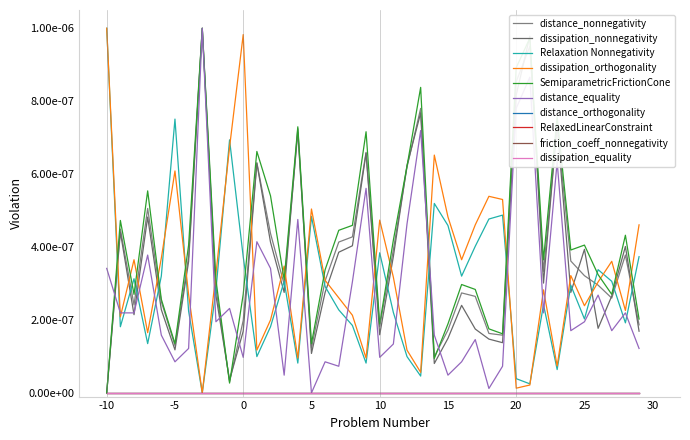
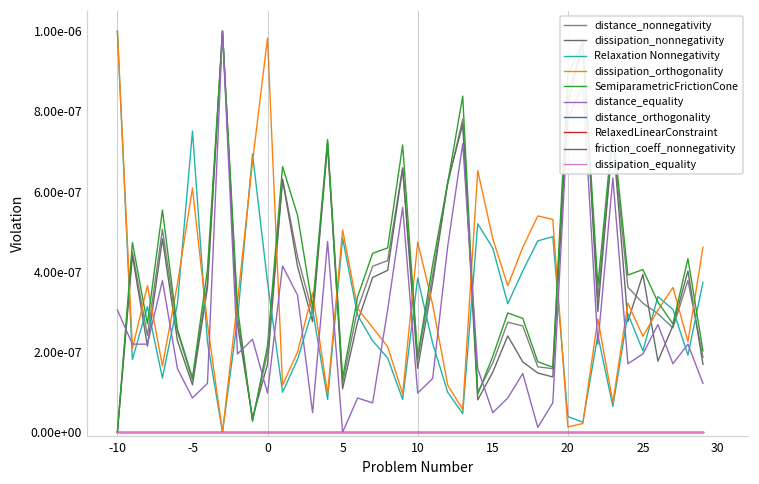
distance_equality, -10: 0.00000034 -> 0.00000030
SemiparametricFrictionCone, 0: 0.00000027 -> 0.00000022
